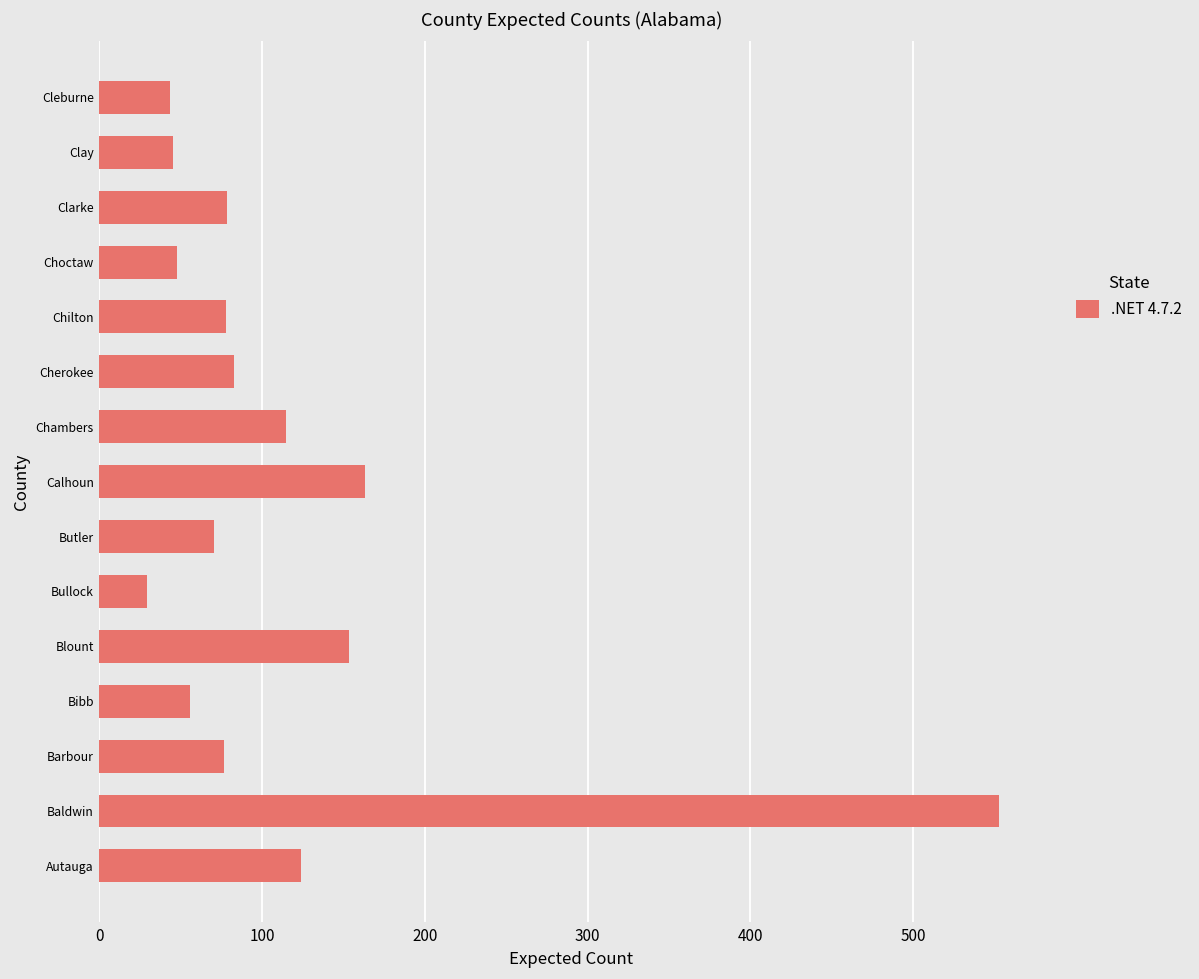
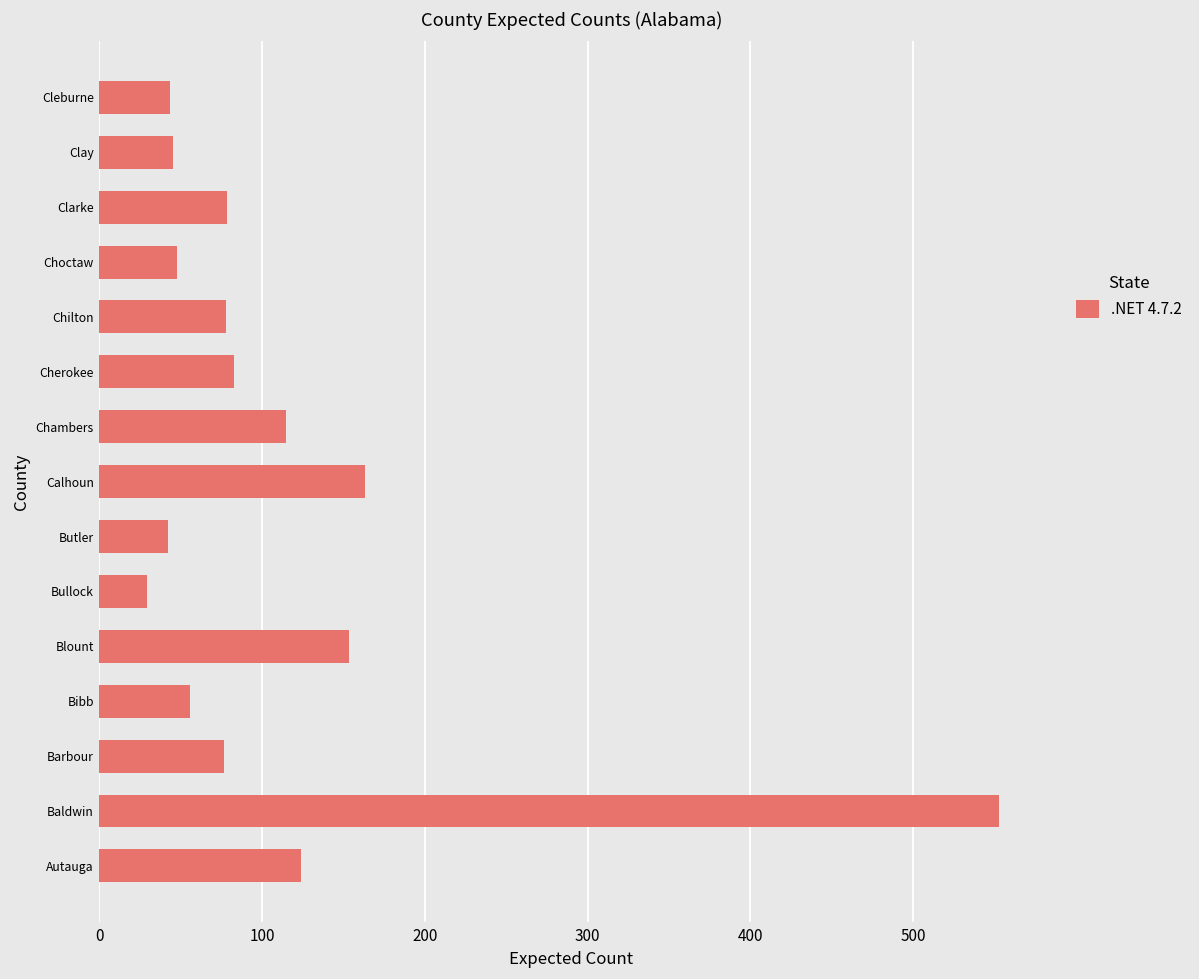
Butler: 70 -> 42
